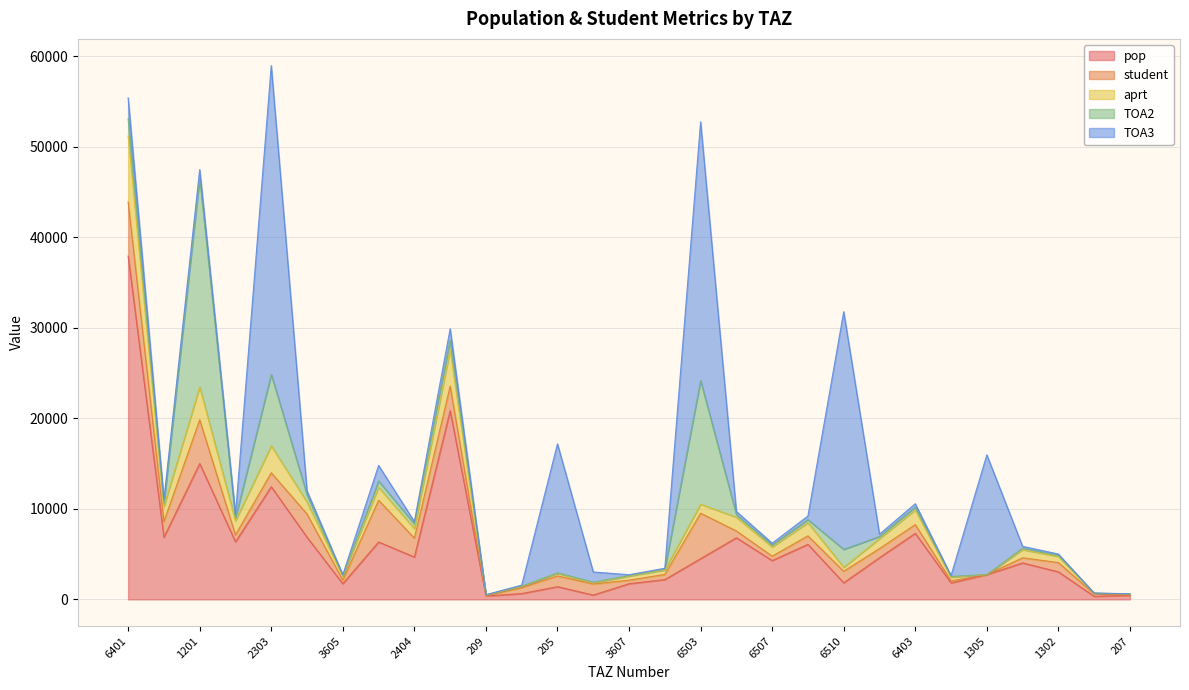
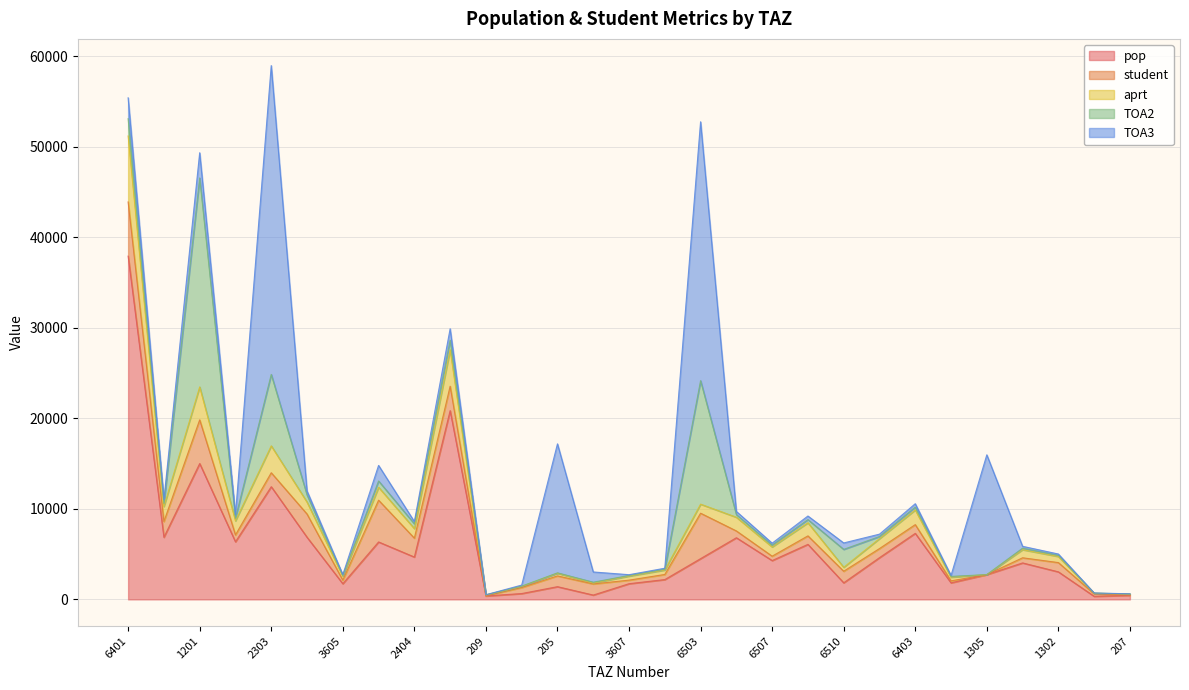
TOA3, 1201: 1000 -> 3000
TOA3, 6510: 26000 -> 1000
